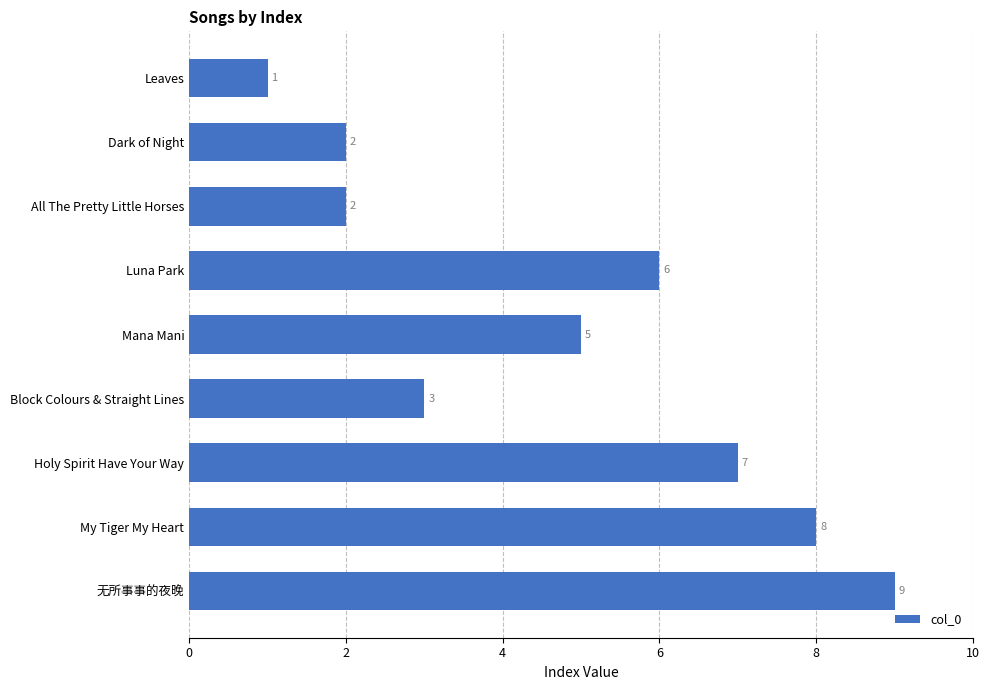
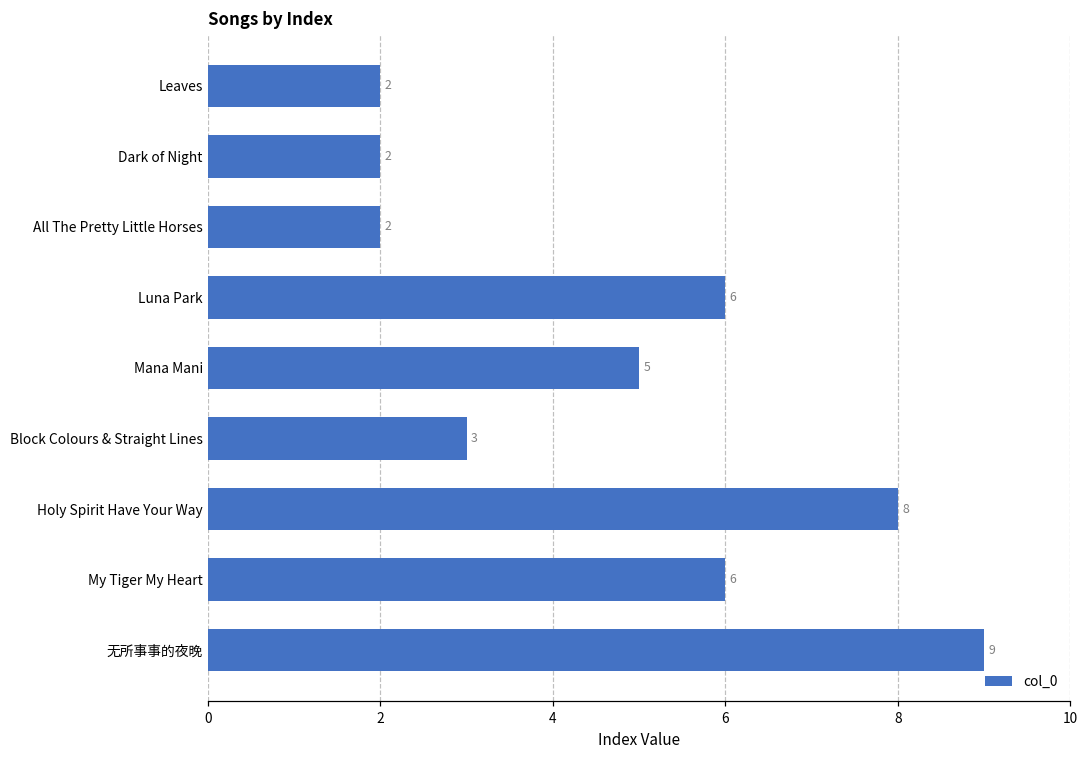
Leaves: 1 -> 2
Holy Spirit Have Your Way: 7 -> 8
My Tiger My Heart: 8 -> 6
